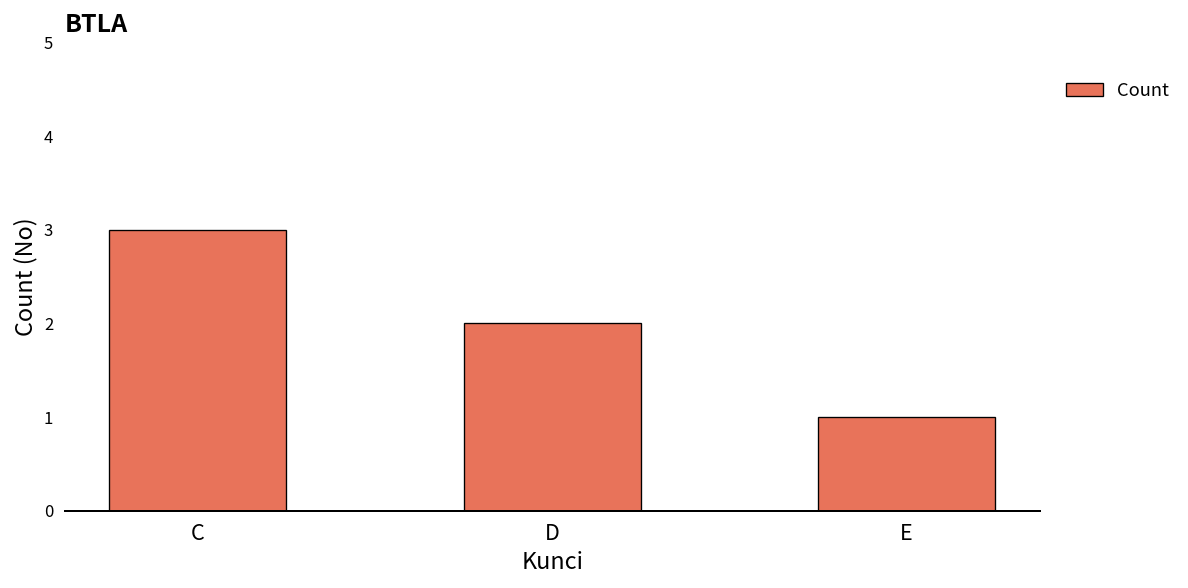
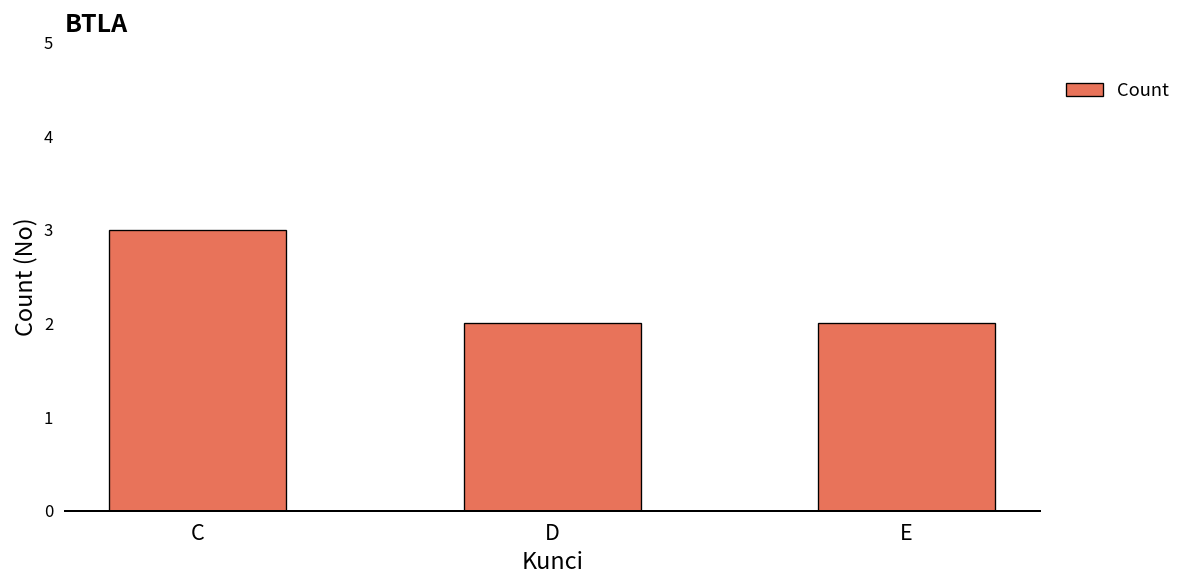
E: 1 -> 2
